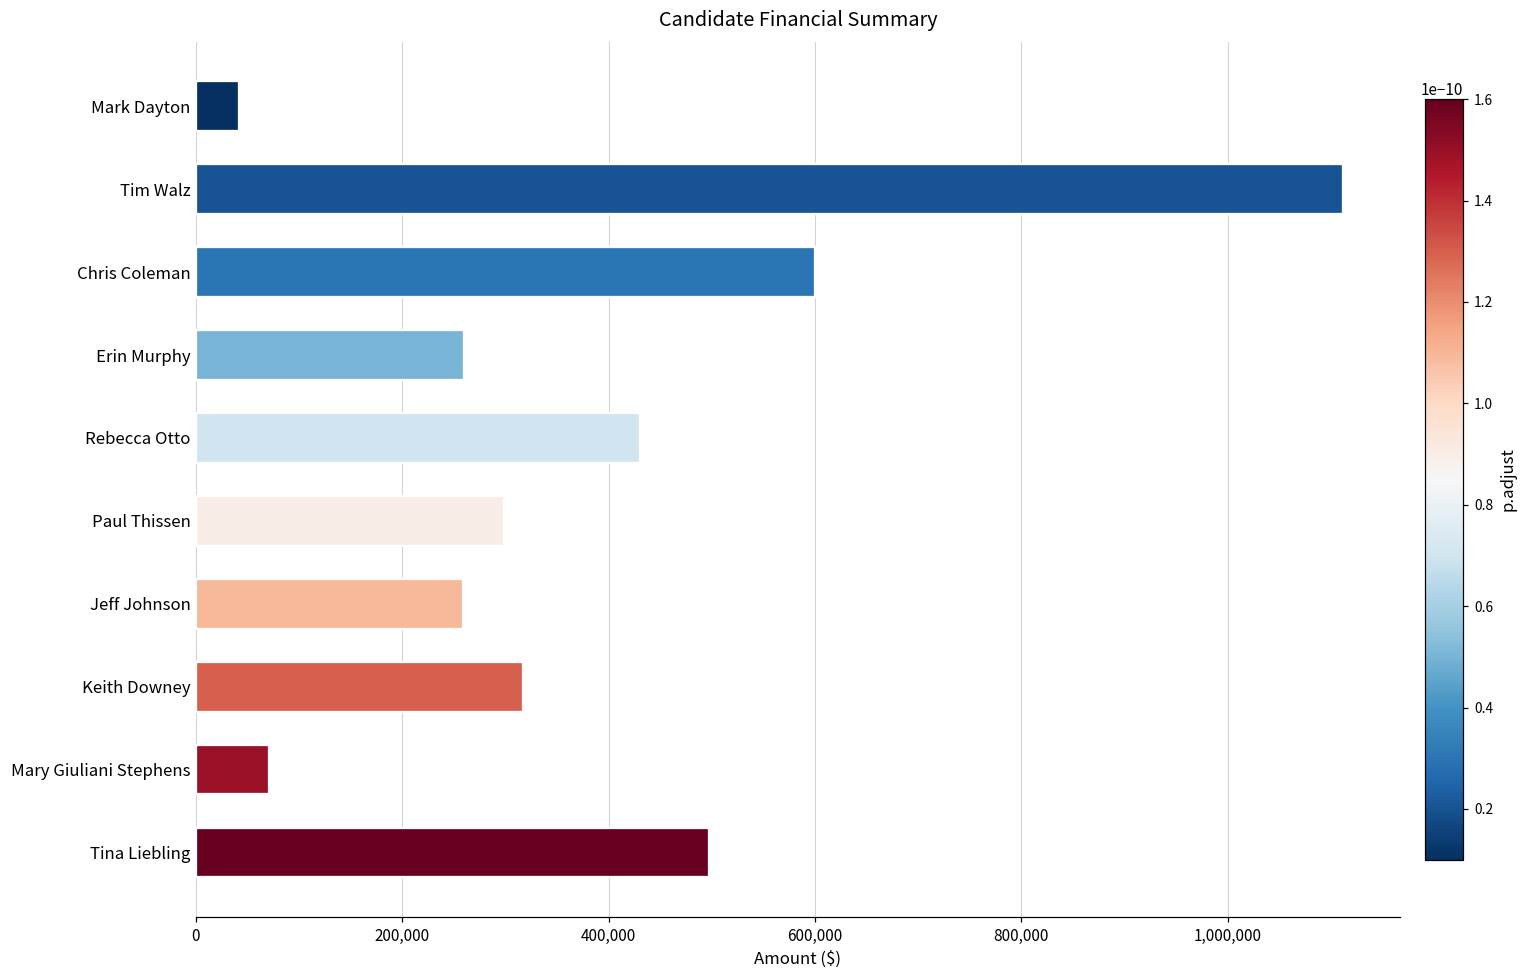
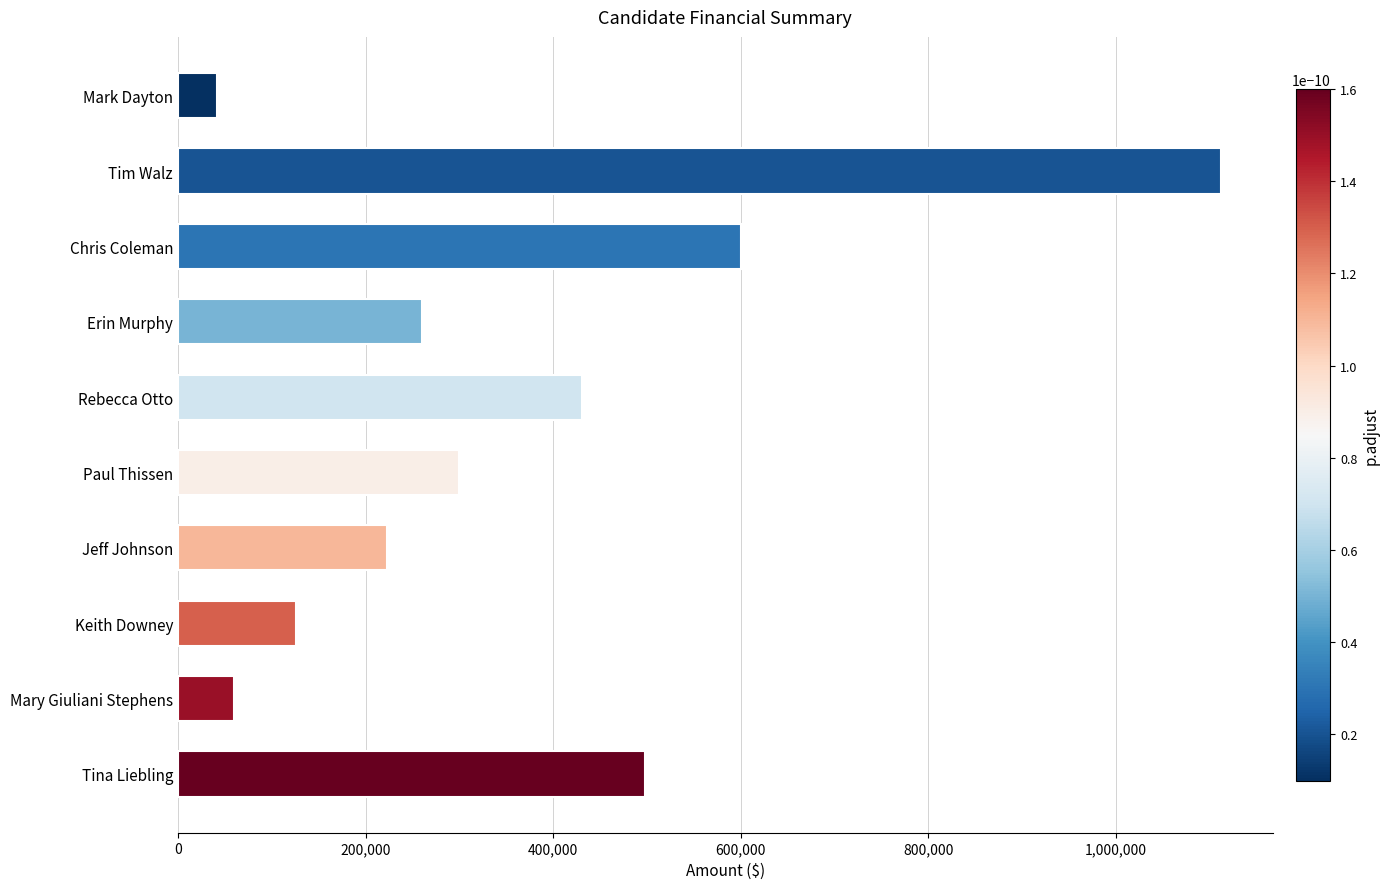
Jeff Johnson: 260,000 -> 220,000
Keith Downey: 320,000 -> 130,000
Mary Giuliani Stephens: 70,000 -> 60,000
